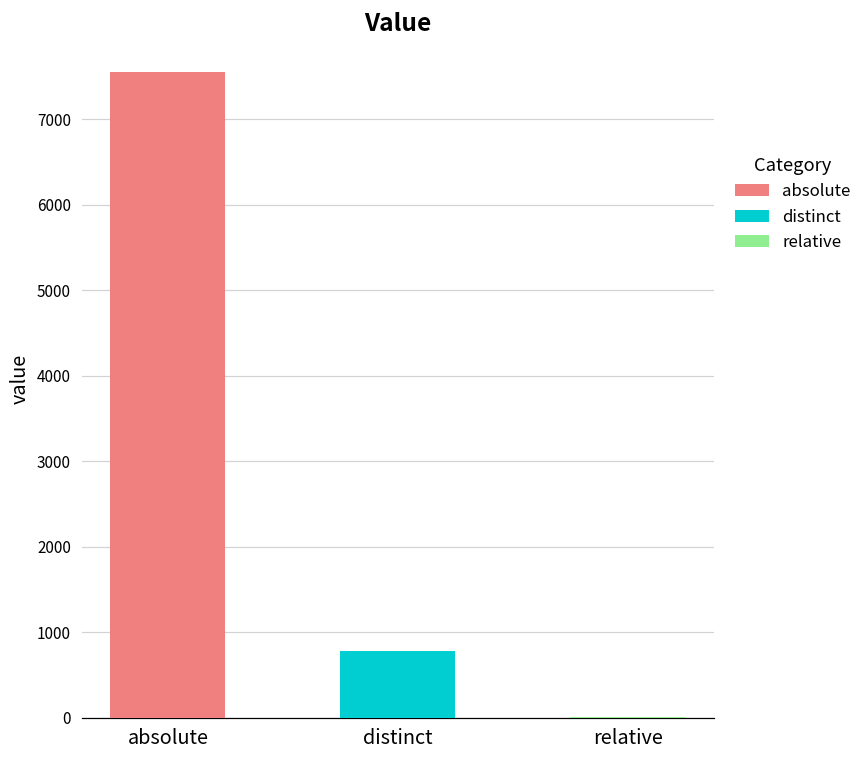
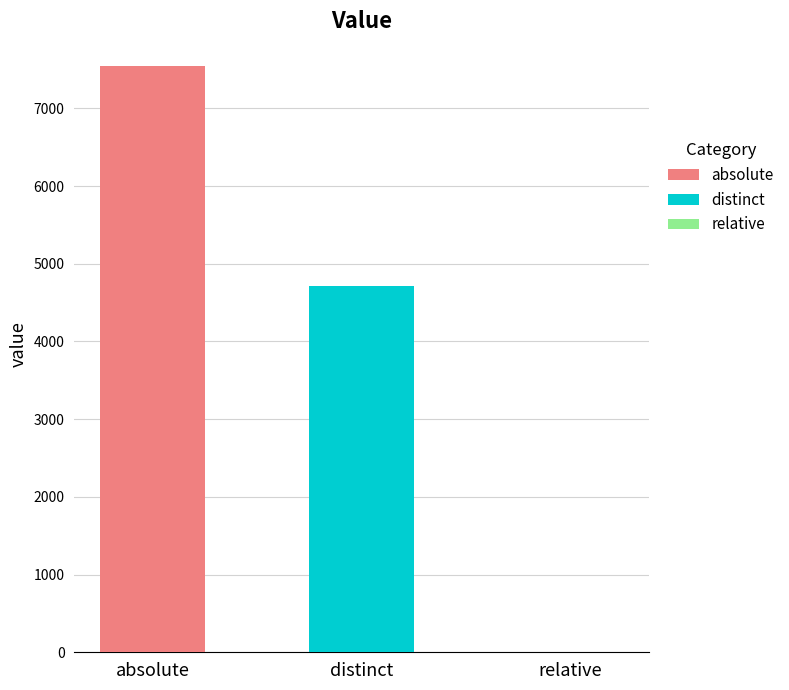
distinct: 800 -> 4700
